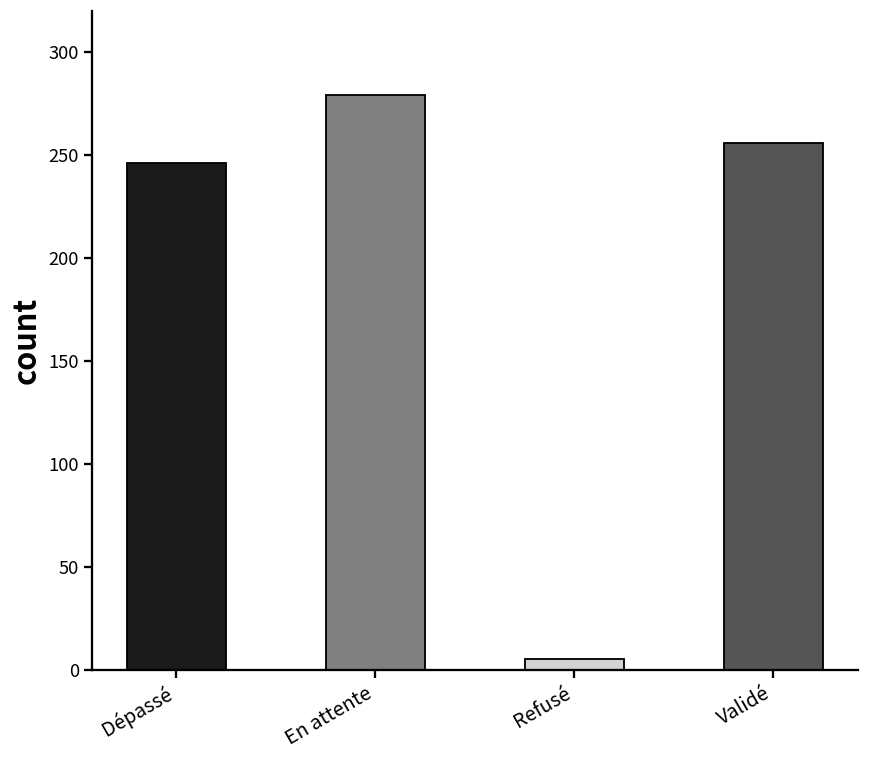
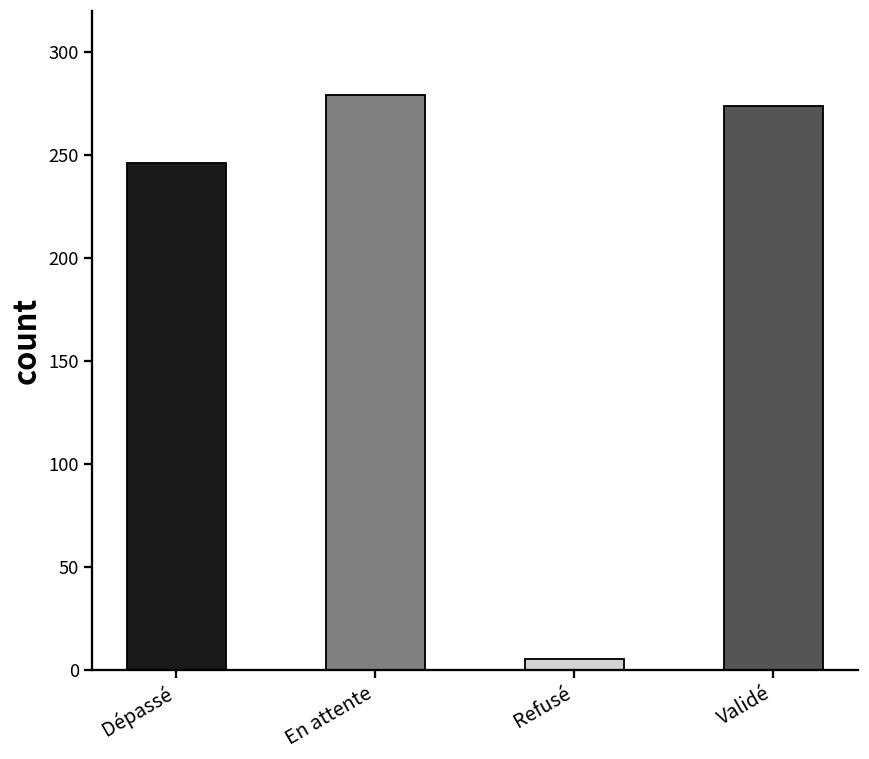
Validé: 256 -> 274
